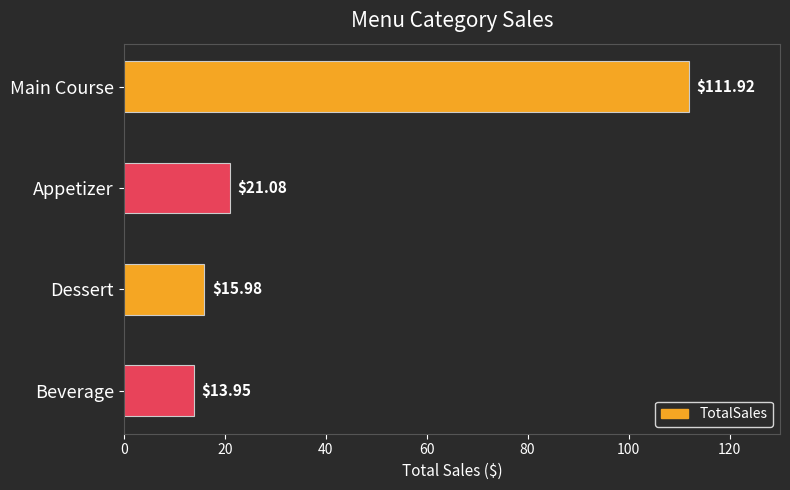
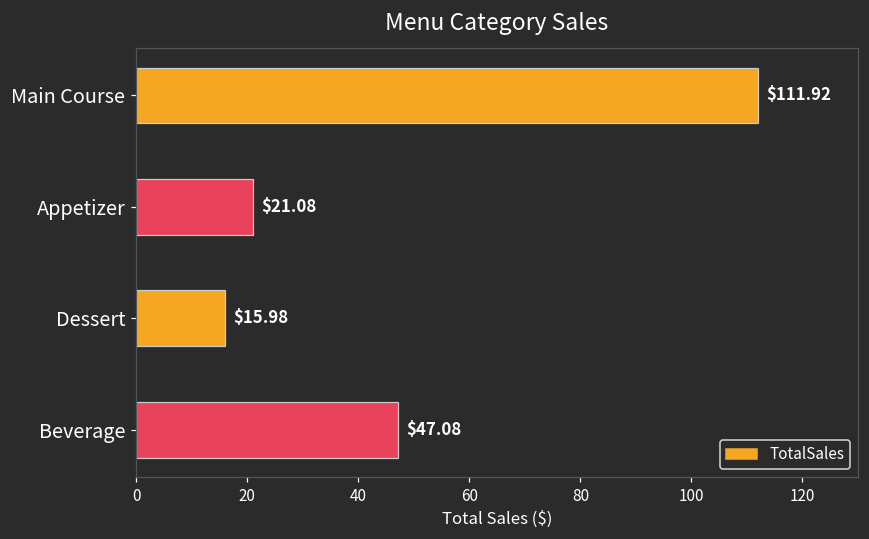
Beverage: $13.95 -> $47.08
